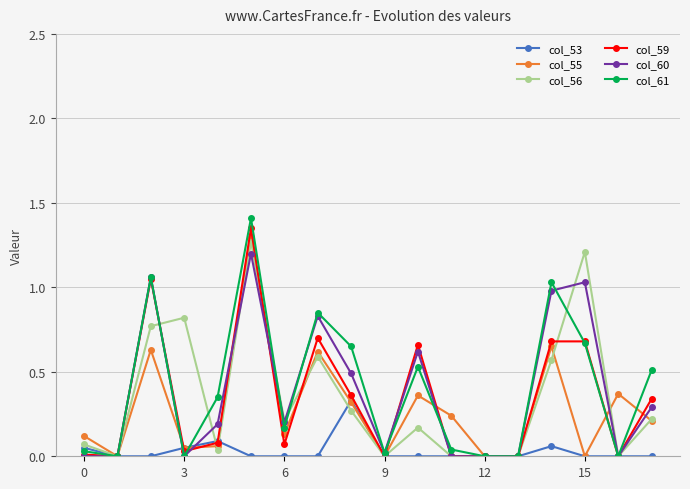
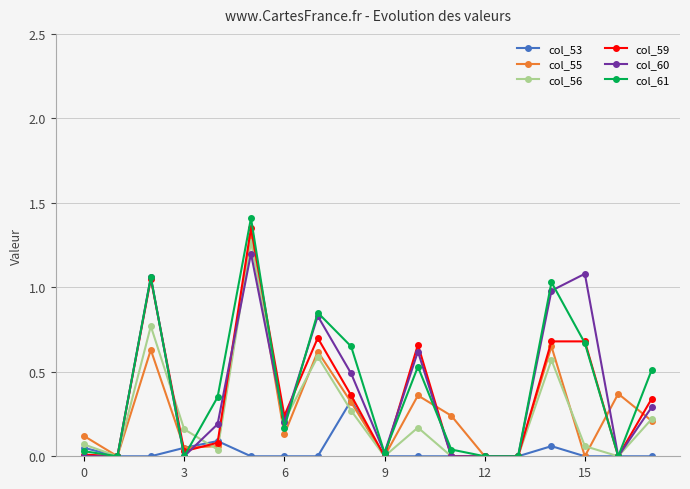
col_56, 3: 0.82 -> 0.16
col_59, 6: 0.07 -> 0.24
col_56, 15: 1.21 -> 0.06
col_60, 15: 1.03 -> 1.08
